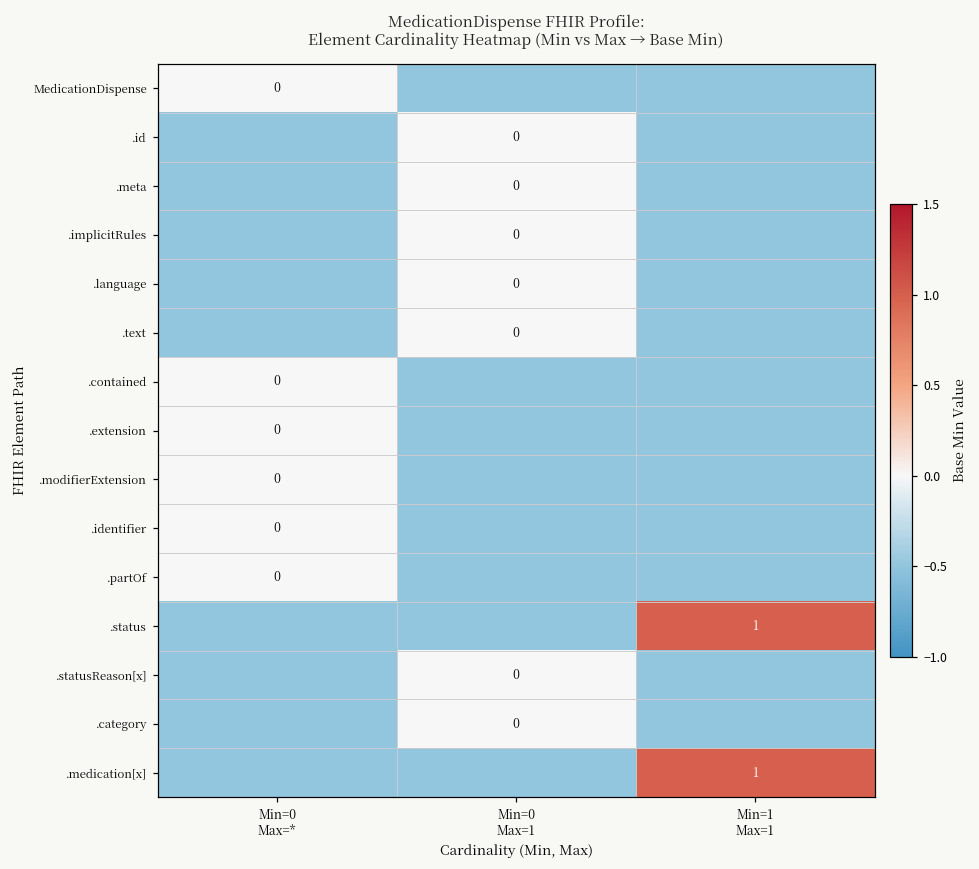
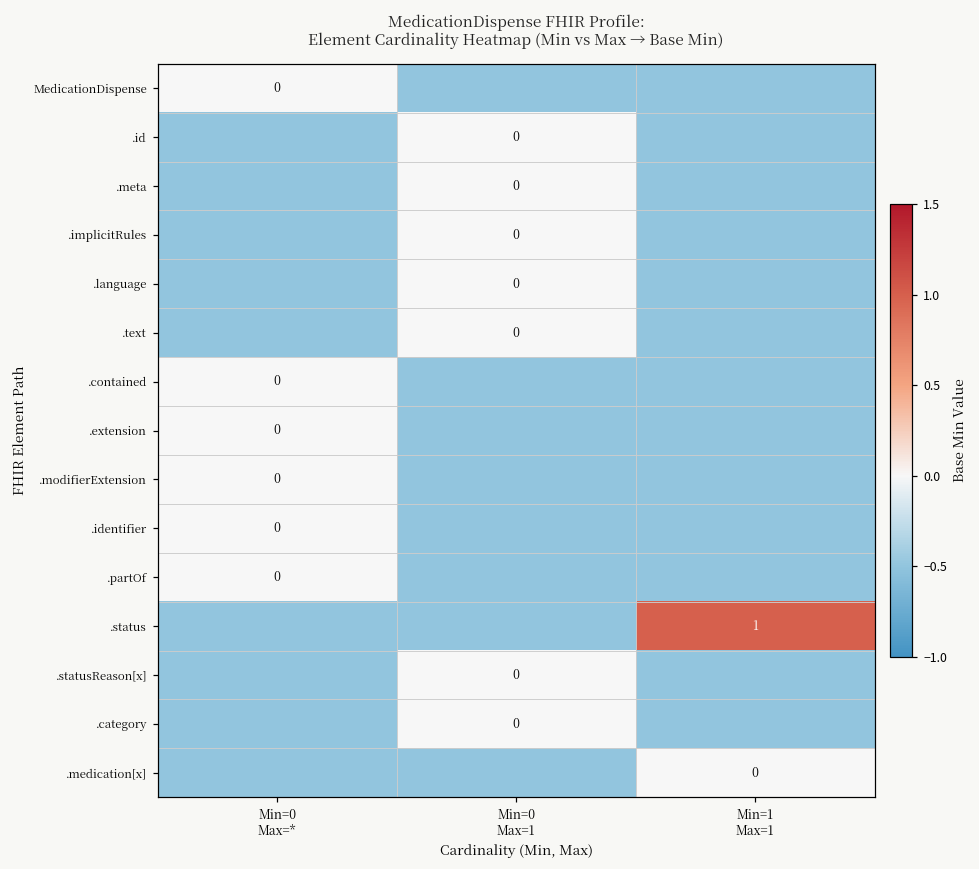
.medication[x], Min=1 Max=1: 1 -> 0
